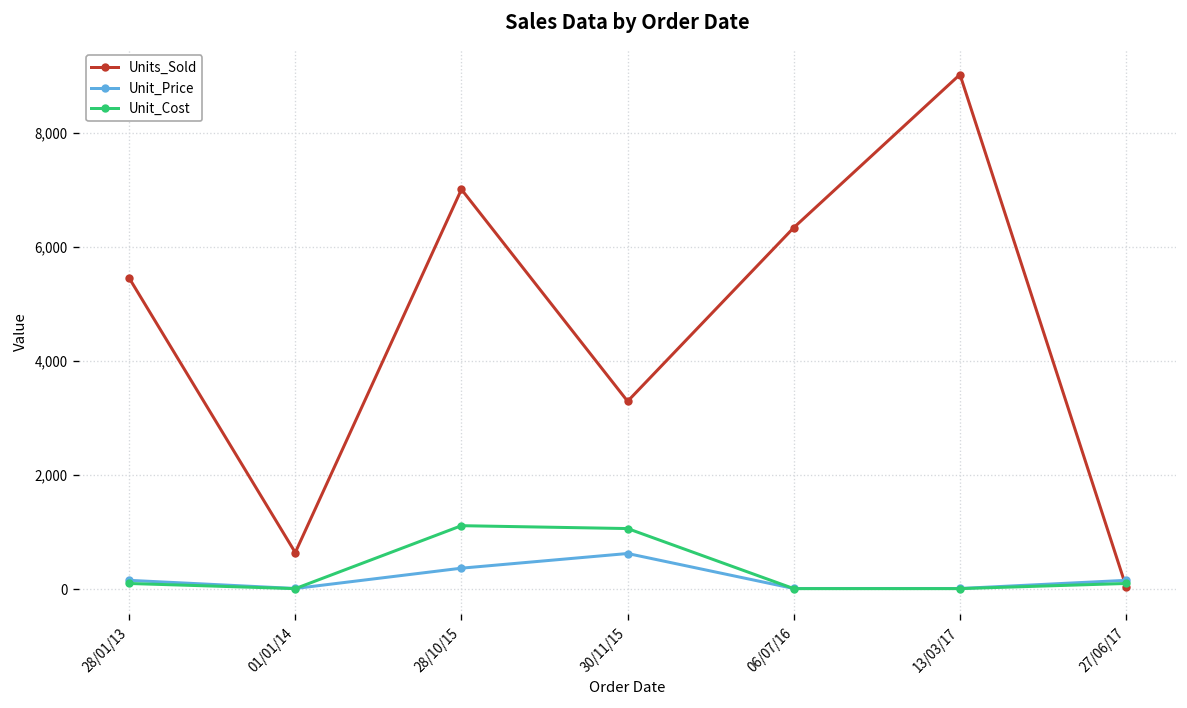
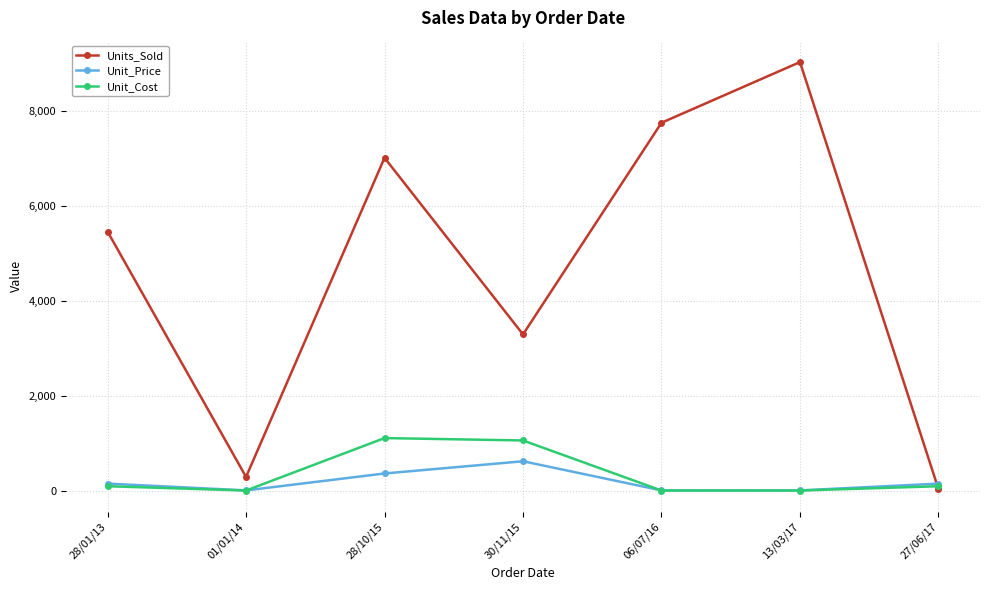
Units_Sold, 01/01/14: 600 -> 300
Units_Sold, 06/07/16: 6,300 -> 7,800
